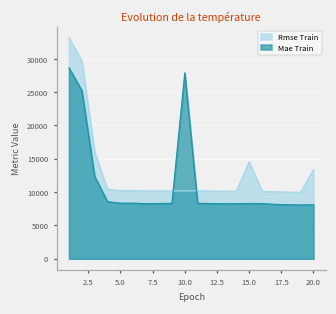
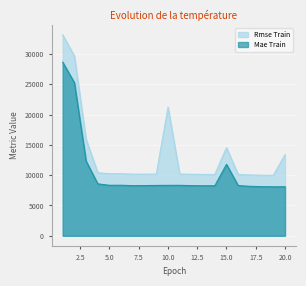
Rmse Train, 10.0: 10000 -> 21000
Mae Train, 10.0: 28000 -> 8000
Mae Train, 15.0: 8000 -> 12000
